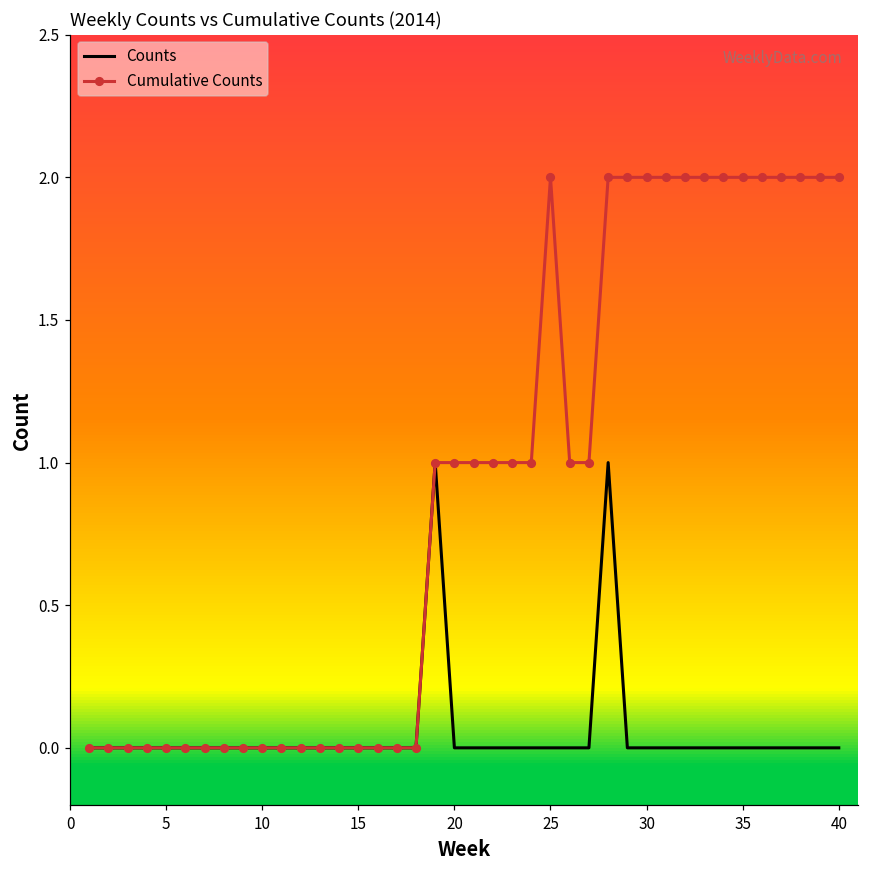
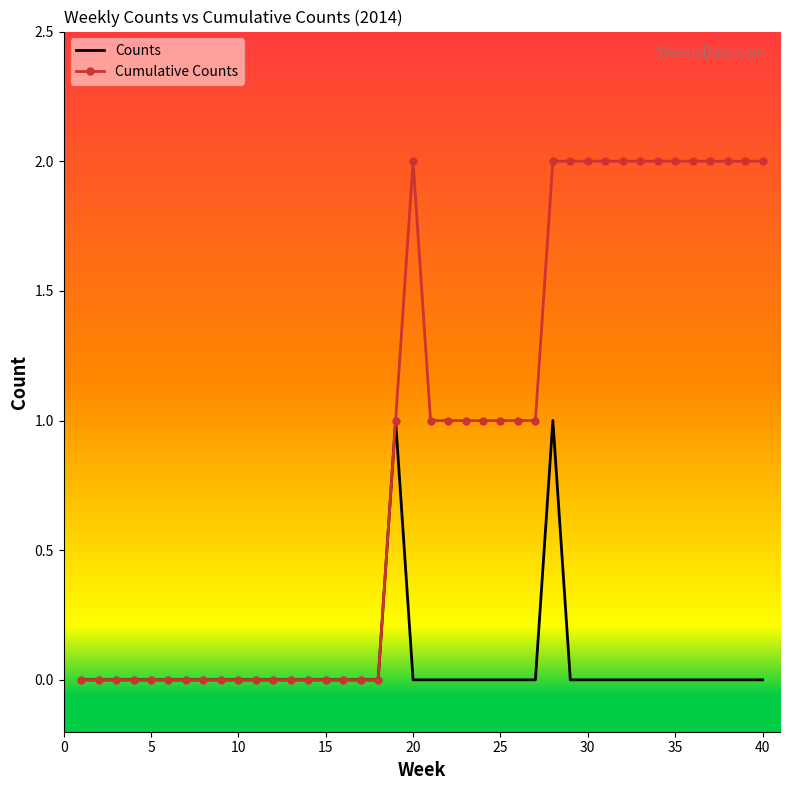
Cumulative Counts, 20: 1 -> 2
Cumulative Counts, 25: 2 -> 1
